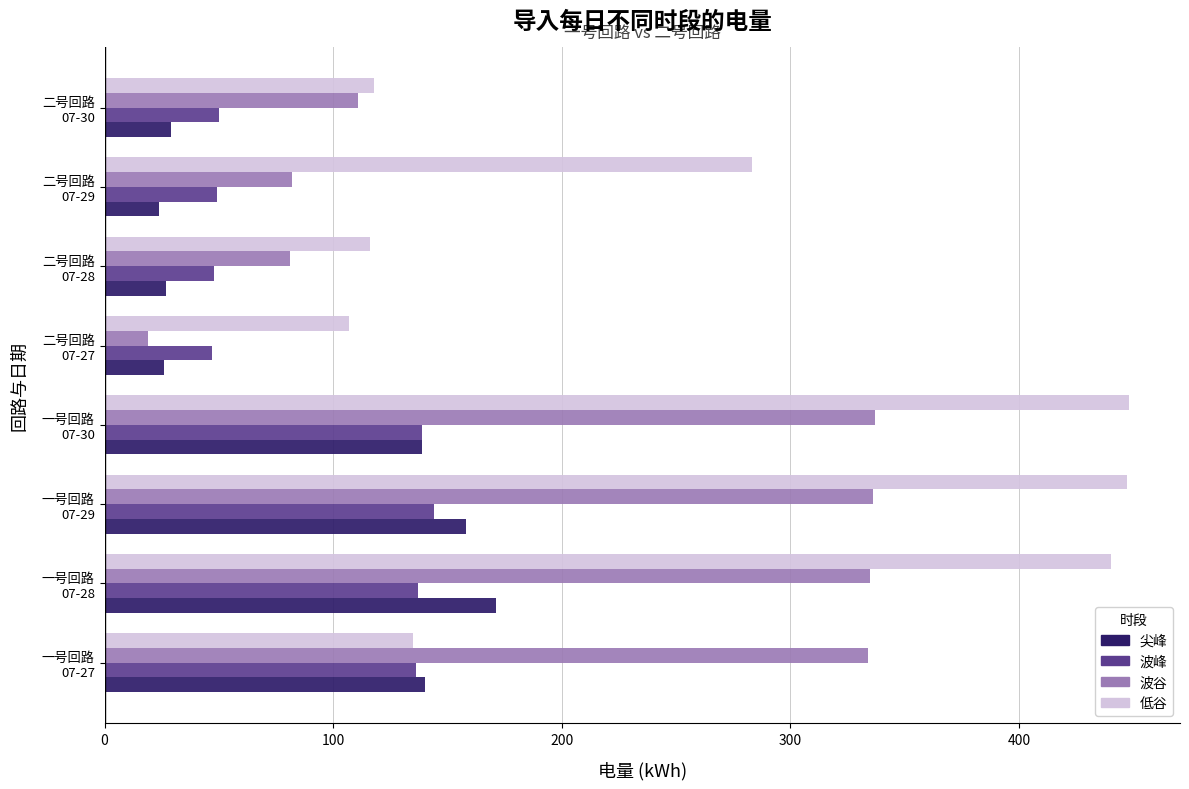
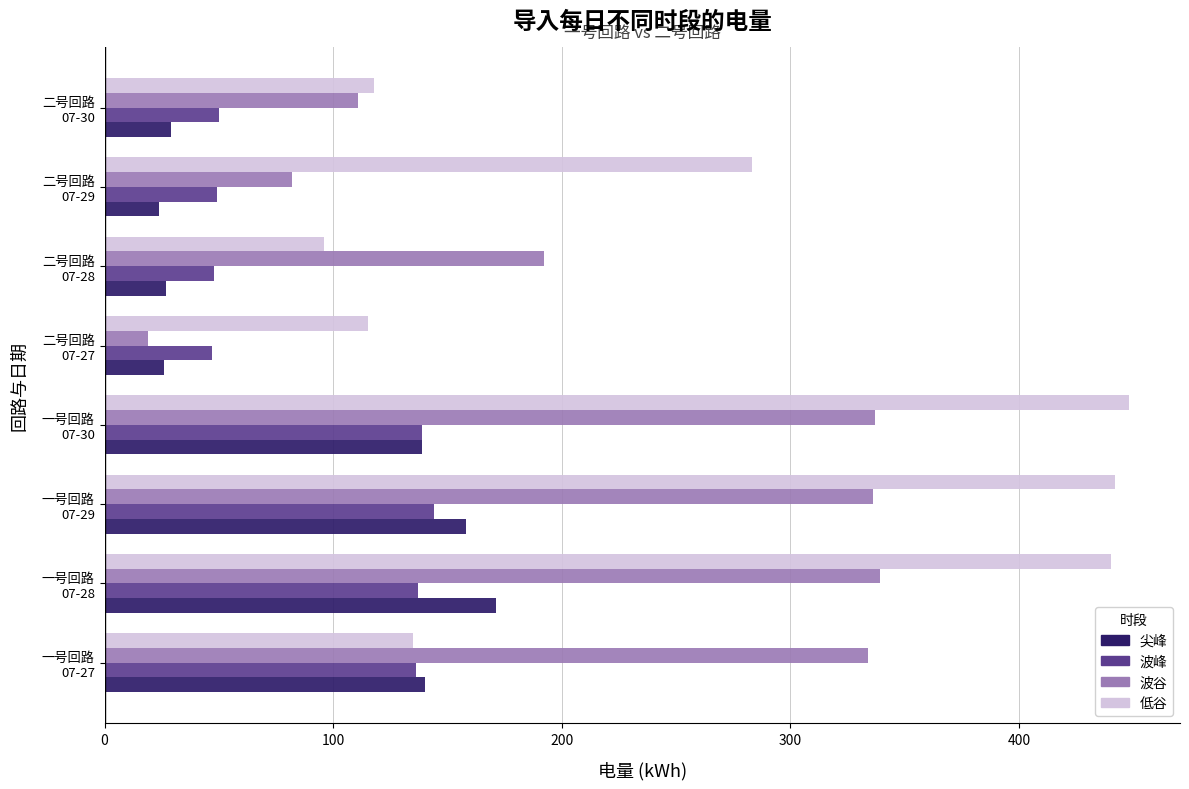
低谷, 二号回路 07-28: 116 -> 96
波谷, 二号回路 07-28: 81 -> 192
低谷, 二号回路 07-27: 107 -> 115
低谷, 一号回路 07-29: 447 -> 442
波谷, 一号回路 07-28: 335 -> 339
